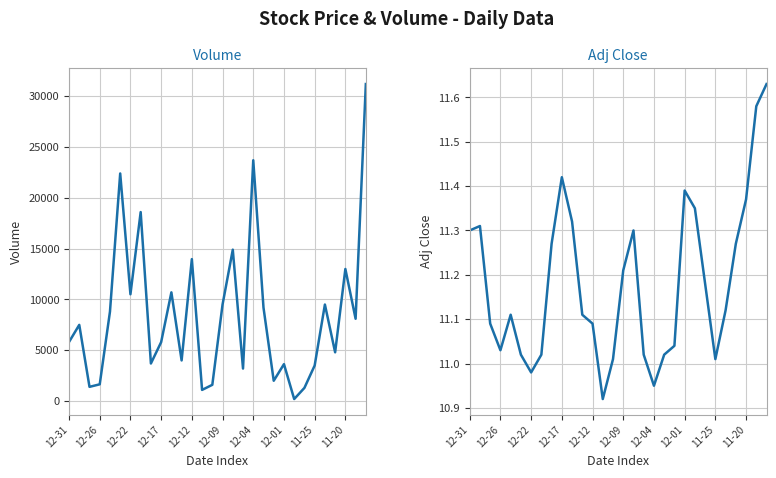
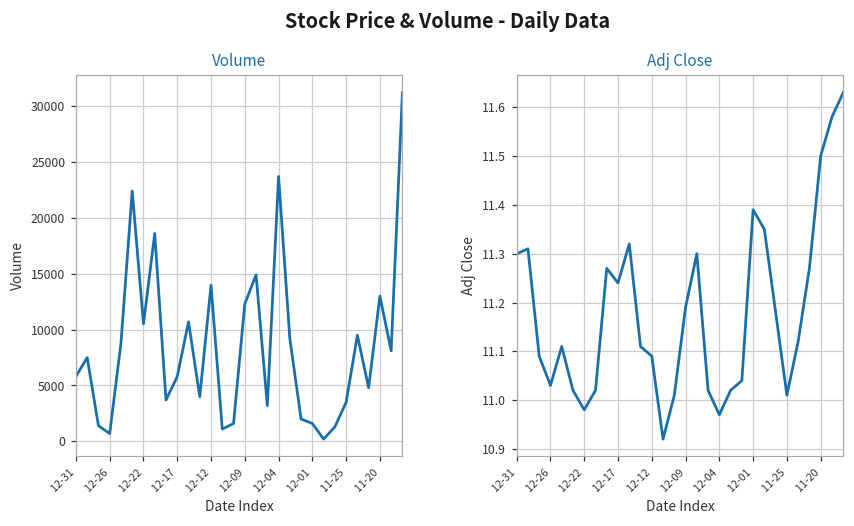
Volume, 12-26: 1700 -> 700
Volume, 12-09: 9500 -> 12300
Volume, 12-01: 3600 -> 1600
Adj Close, 12-17: 11.42 -> 11.24
Adj Close, 12-09: 11.21 -> 11.19
Adj Close, 12-04: 10.95 -> 10.97
Adj Close, 11-20: 11.37 -> 11.50
